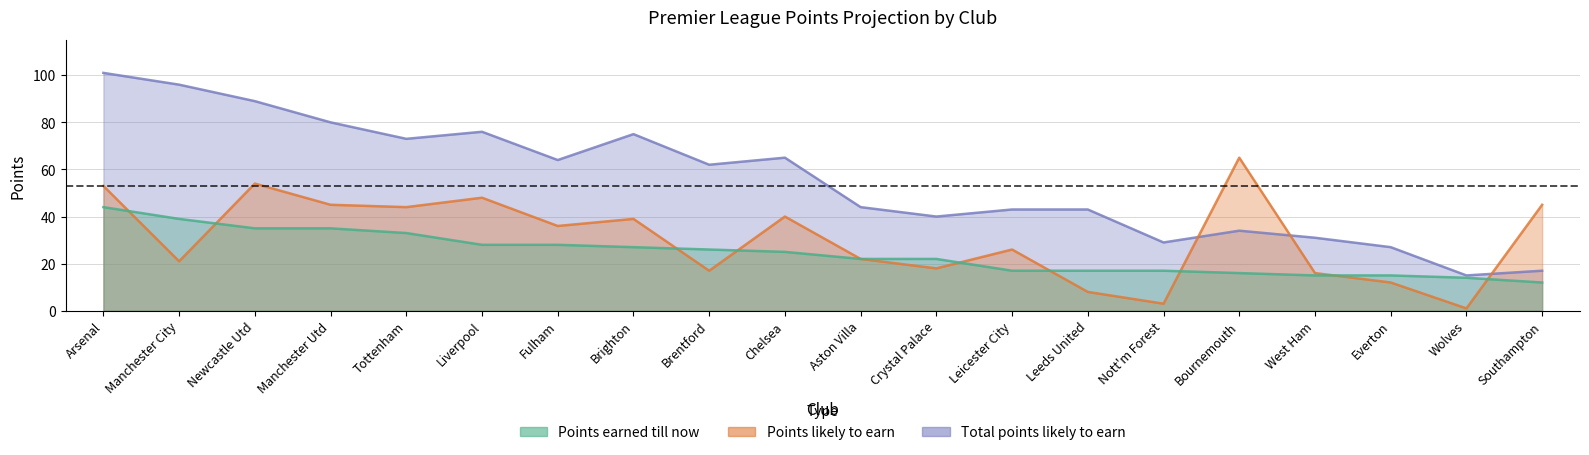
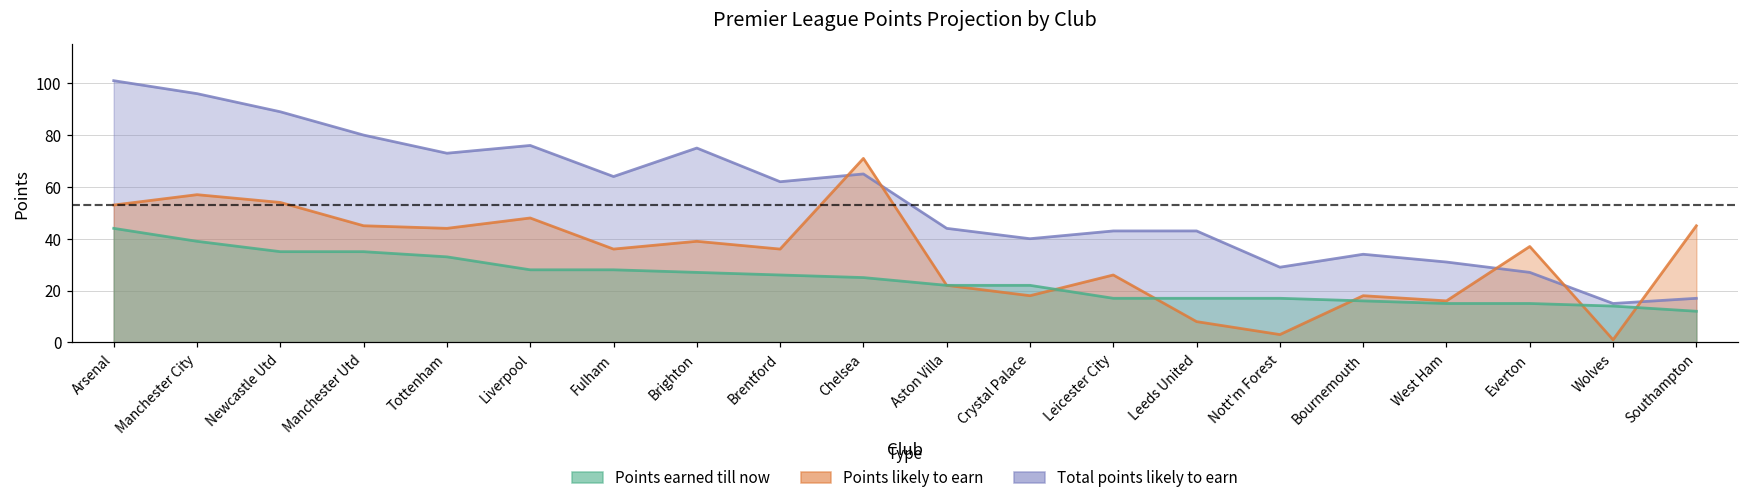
Points likely to earn, Manchester City: 21 -> 57
Points likely to earn, Brentford: 17 -> 36
Points likely to earn, Chelsea: 40 -> 71
Points likely to earn, Bournemouth: 65 -> 18
Points likely to earn, Everton: 12 -> 37
